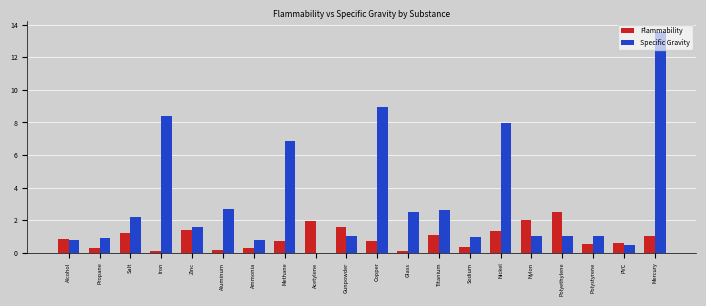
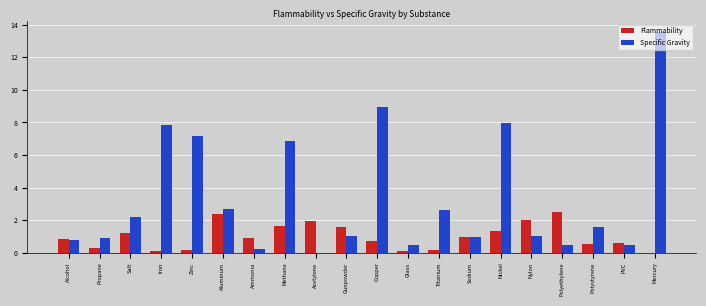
Specific Gravity, Iron: 8.4 -> 7.9
Flammability, Zinc: 1.4 -> 0.1
Specific Gravity, Zinc: 1.6 -> 7.1
Flammability, Aluminum: 0.2 -> 2.4
Flammability, Ammonia: 0.3 -> 0.9
Specific Gravity, Ammonia: 0.8 -> 0.3
Flammability, Methane: 0.7 -> 1.6
Specific Gravity, Glass: 2.5 -> 0.5
Flammability, Titanium: 1.1 -> 0.2
Flammability, Sodium: 0.4 -> 1.0
Specific Gravity, Polyethylene: 1.0 -> 0.5
Specific Gravity, Polystyrene: 1.0 -> 1.6
Flammability, Mercury: 1.0 -> 0.0
